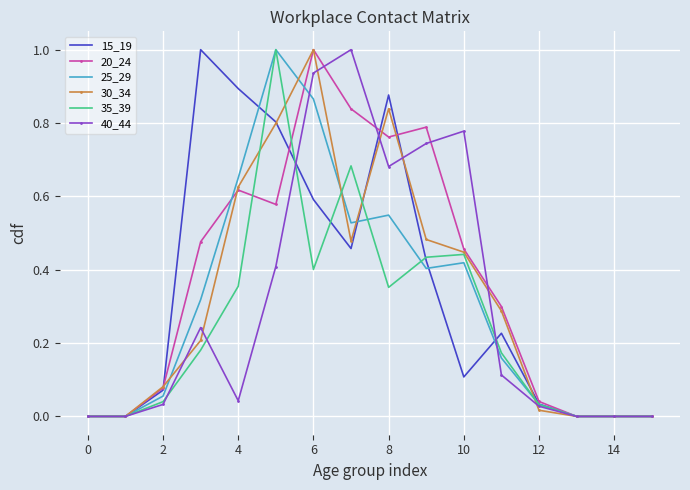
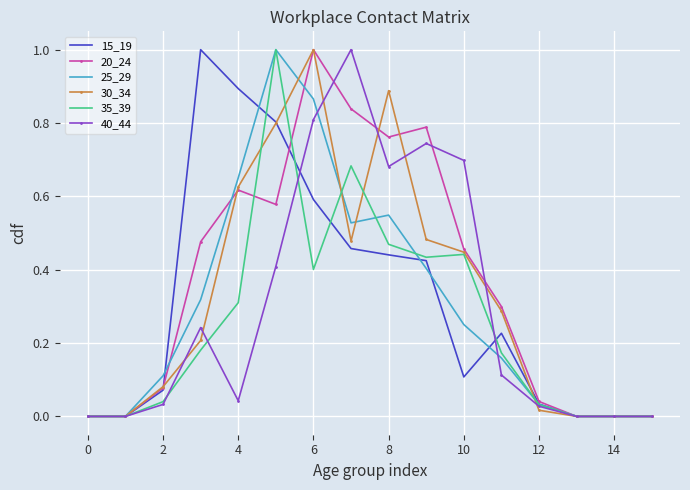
25_29, 2: 0.06 -> 0.11
35_39, 4: 0.35 -> 0.31
40_44, 6: 0.94 -> 0.81
15_19, 8: 0.88 -> 0.44
30_34, 8: 0.84 -> 0.89
35_39, 8: 0.35 -> 0.47
25_29, 10: 0.42 -> 0.25
40_44, 10: 0.78 -> 0.70
